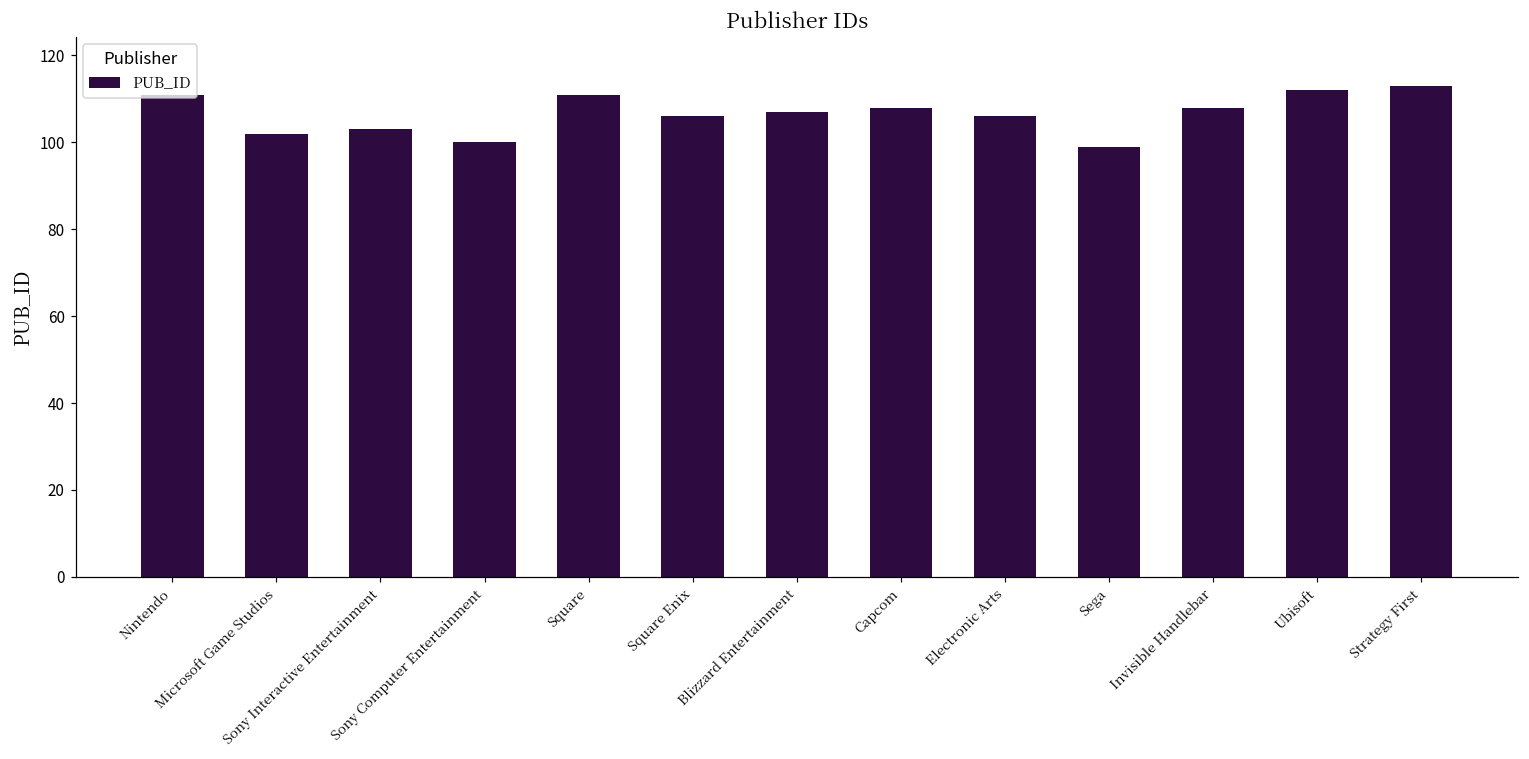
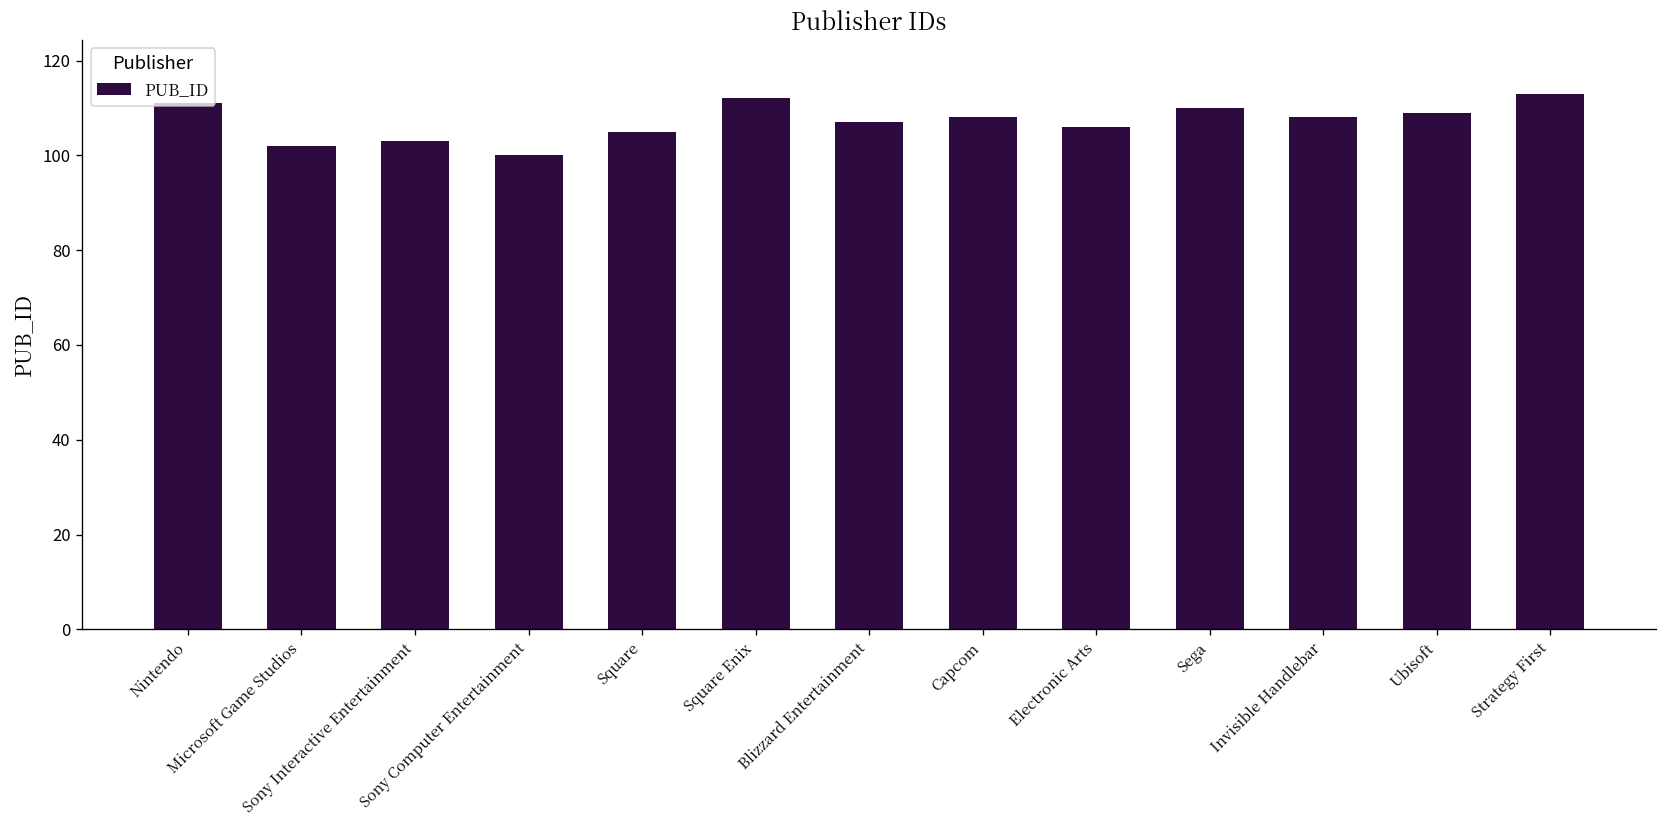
Square: 111 -> 105
Square Enix: 106 -> 112
Sega: 99 -> 110
Ubisoft: 112 -> 109
